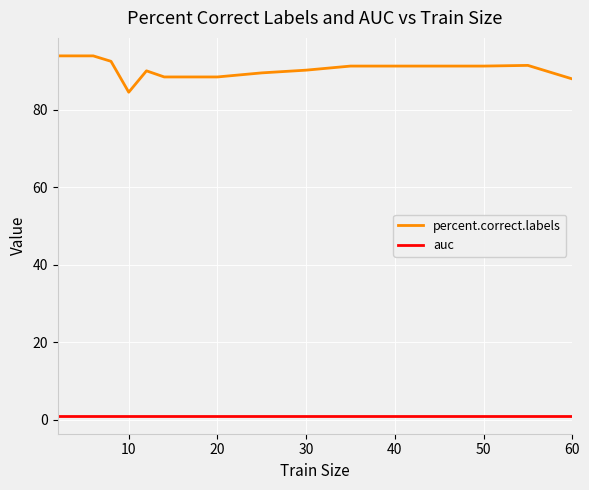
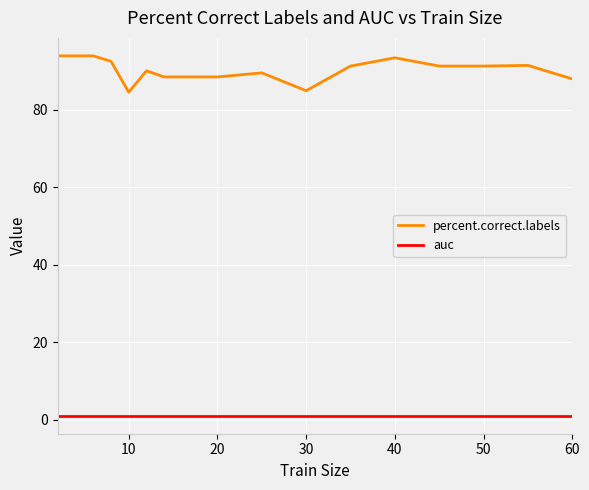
percent.correct.labels, 30: 90 -> 85
percent.correct.labels, 40: 91 -> 93
